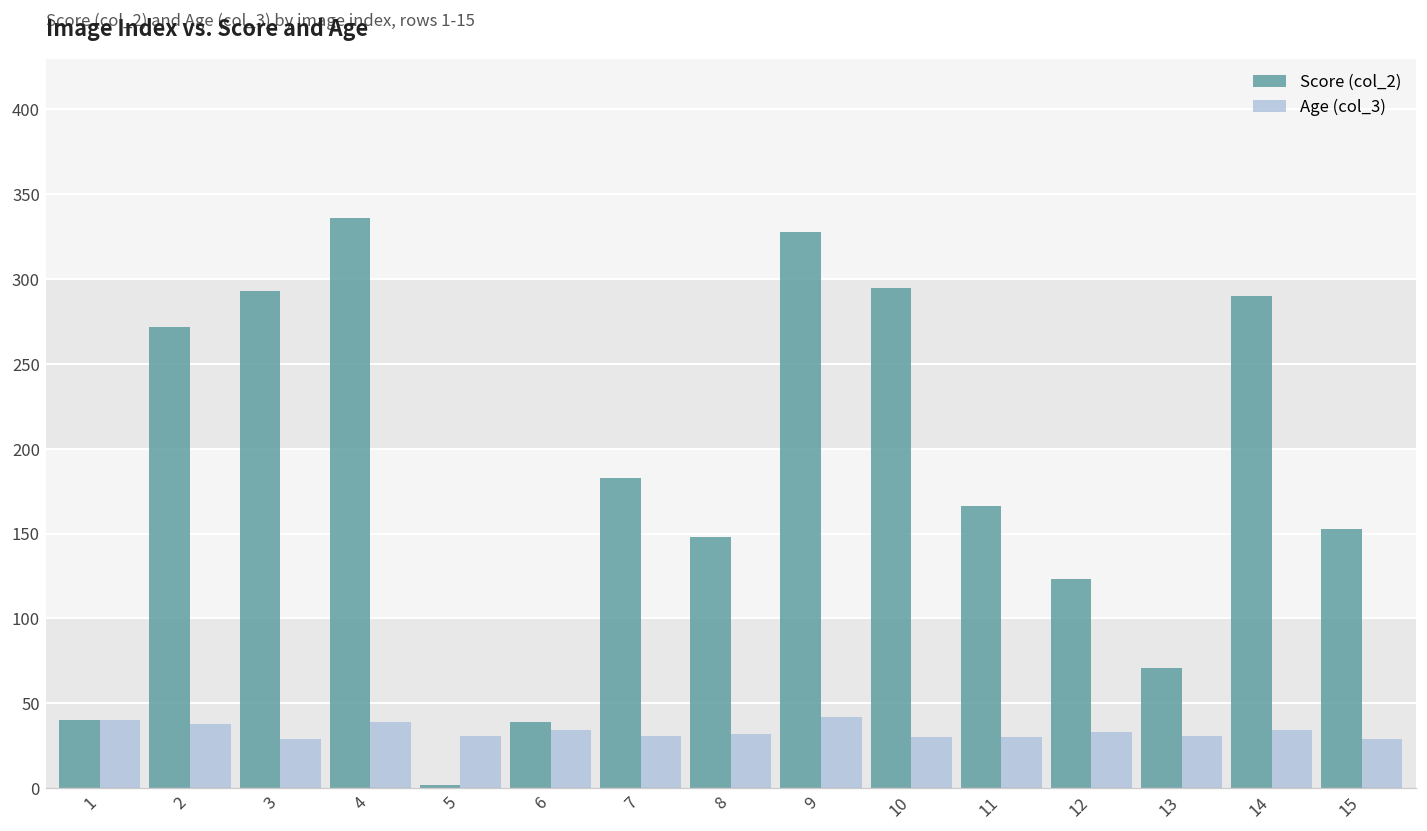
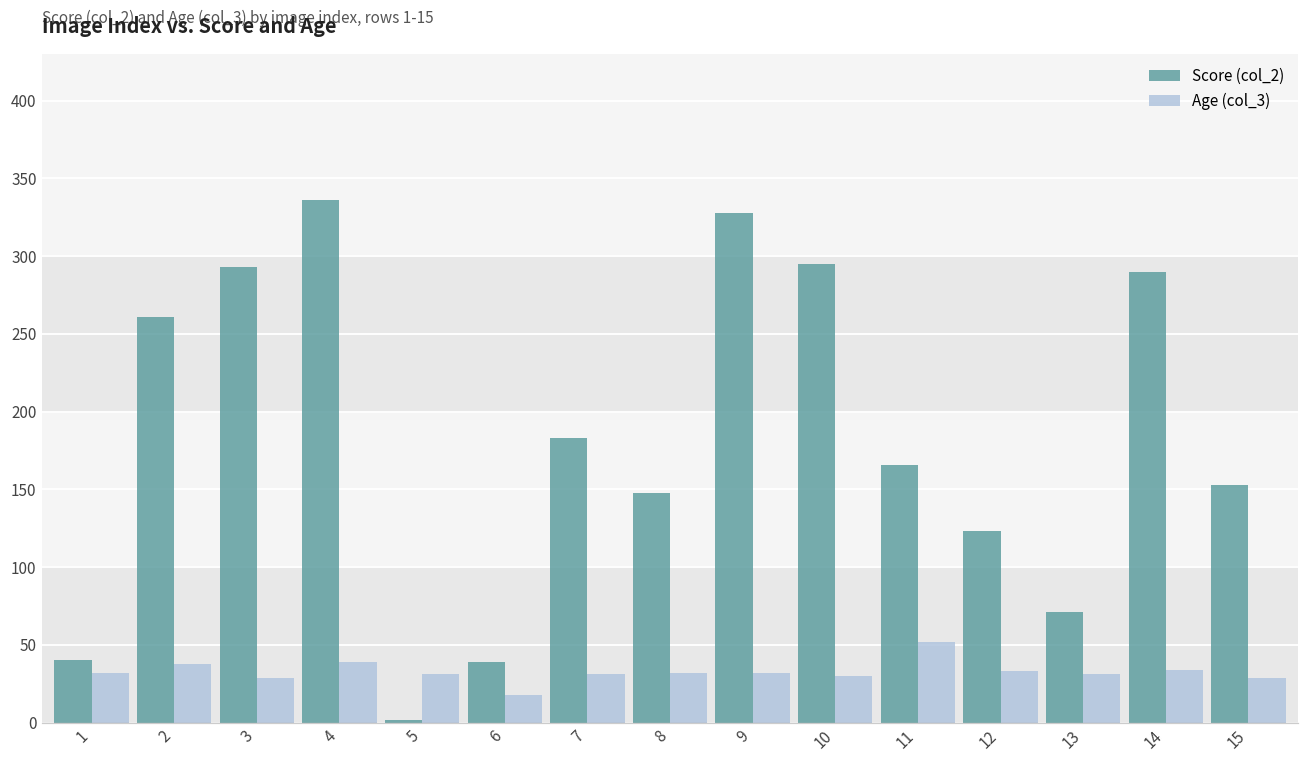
Age (col_3), 1: 40 -> 32
Score (col_2), 2: 272 -> 261
Age (col_3), 6: 34 -> 18
Age (col_3), 9: 42 -> 32
Age (col_3), 11: 30 -> 52
